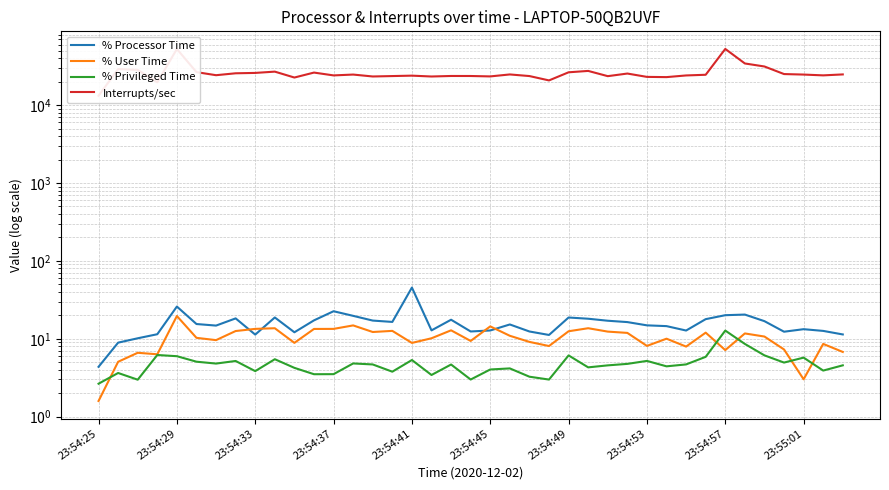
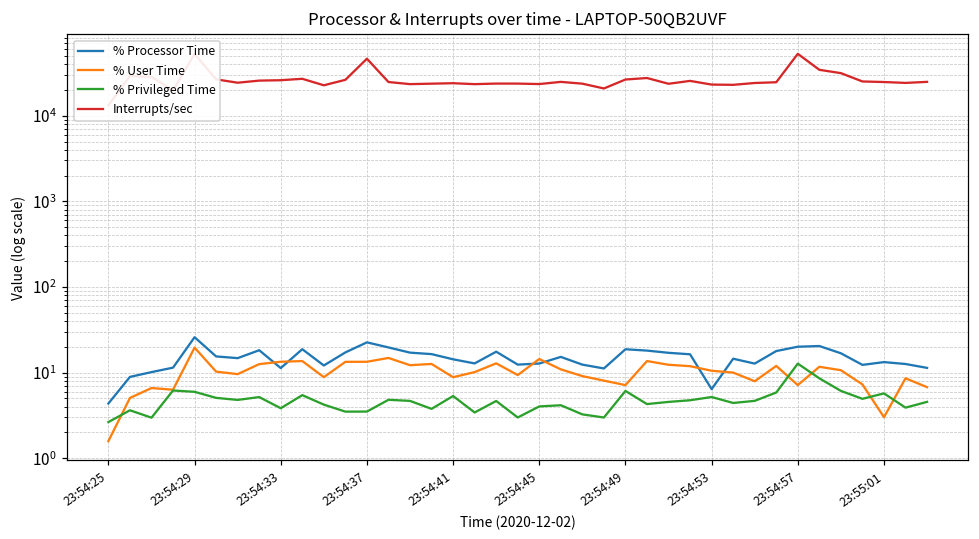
Interrupts/sec, 23:54:37: 24000 -> 50000
% Processor Time, 23:54:41: 50 -> 14
% User Time, 23:54:49: 12 -> 7
% Processor Time, 23:54:53: 15 -> 6
% User Time, 23:54:53: 8 -> 11
